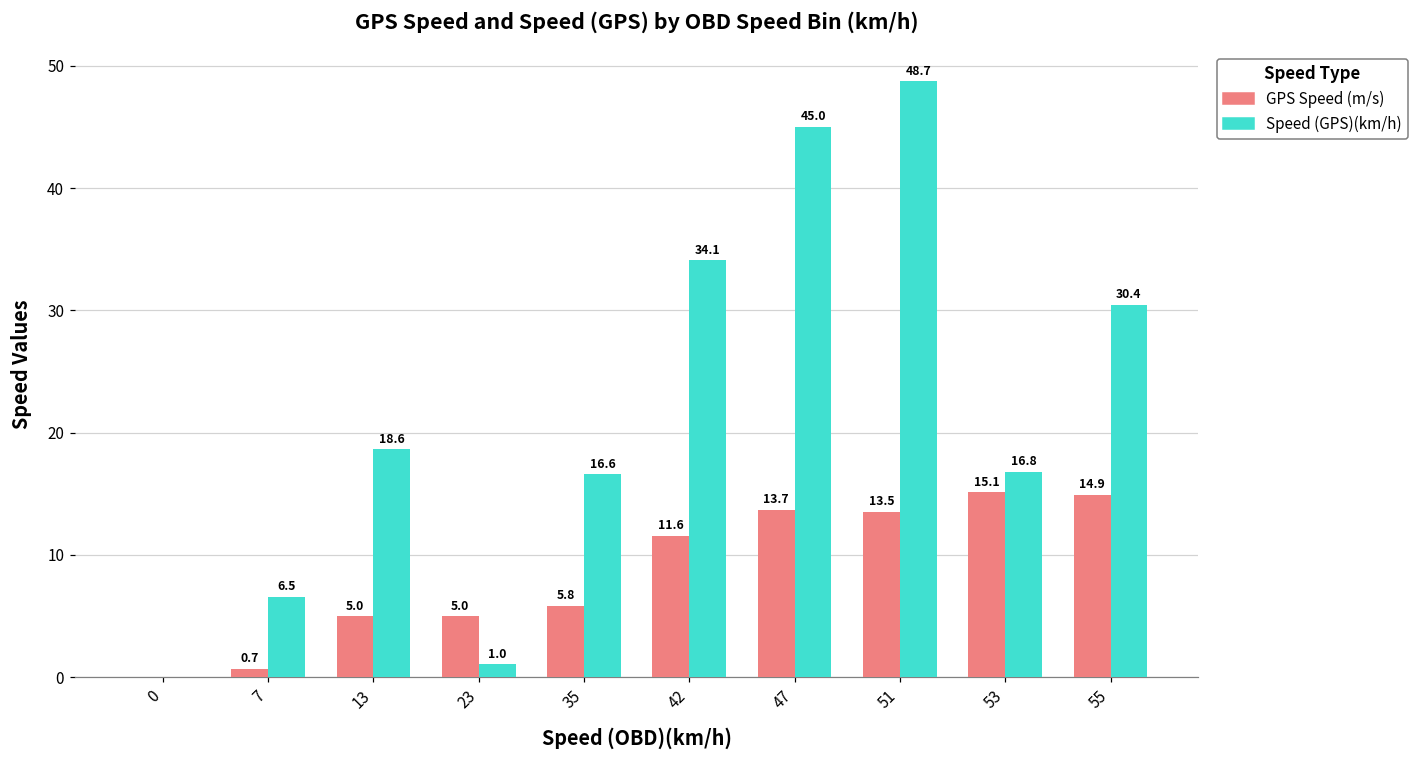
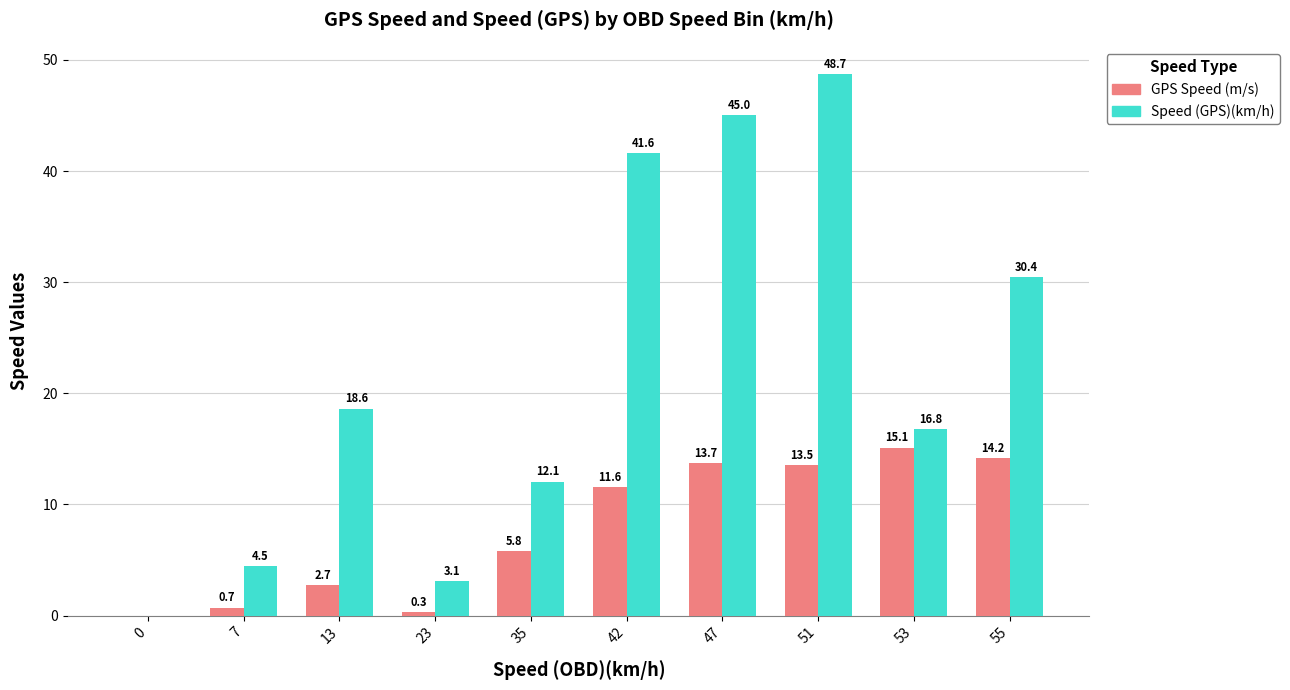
Speed (GPS)(km/h), 7: 6.5 -> 4.5
GPS Speed (m/s), 13: 5.0 -> 2.7
GPS Speed (m/s), 23: 5.0 -> 0.3
Speed (GPS)(km/h), 23: 1.0 -> 3.1
Speed (GPS)(km/h), 35: 16.6 -> 12.1
Speed (GPS)(km/h), 42: 34.1 -> 41.6
GPS Speed (m/s), 55: 14.9 -> 14.2
